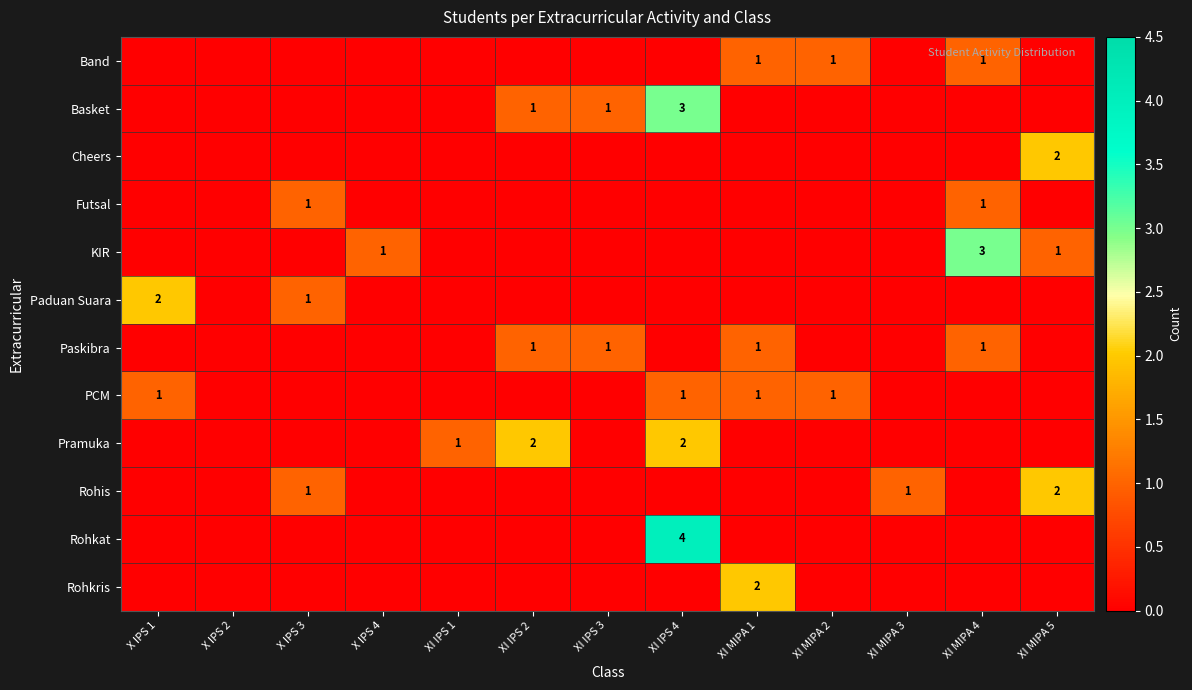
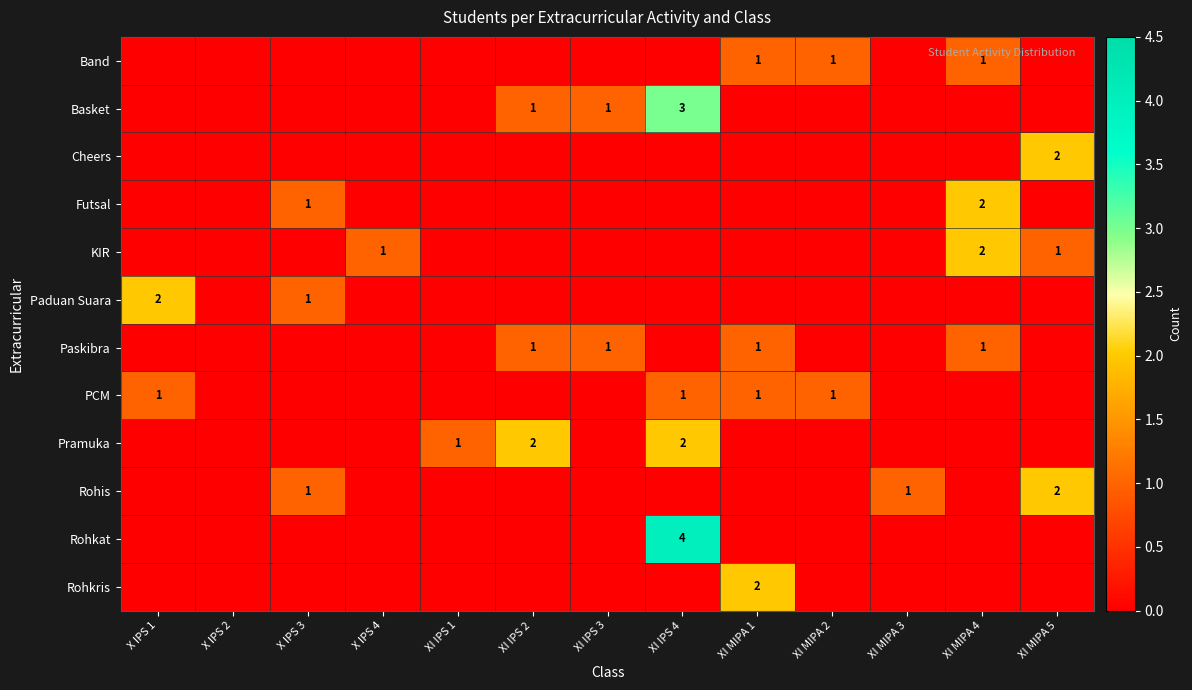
Futsal, XI MIPA 4: 1 -> 2
KIR, XI MIPA 4: 3 -> 2
